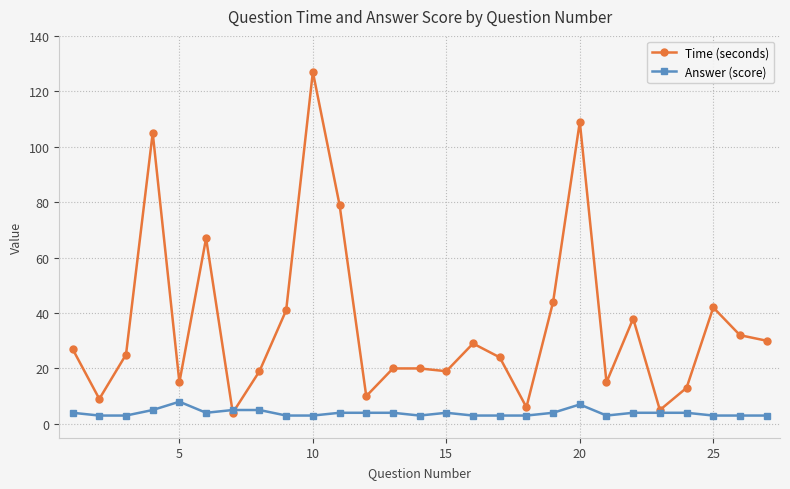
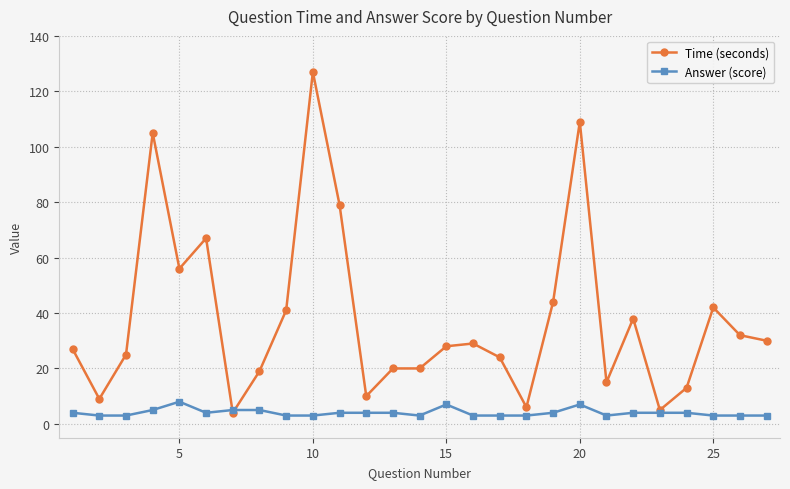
Time (seconds), 5: 15 -> 56
Time (seconds), 15: 19 -> 28
Answer (score), 15: 4 -> 7
